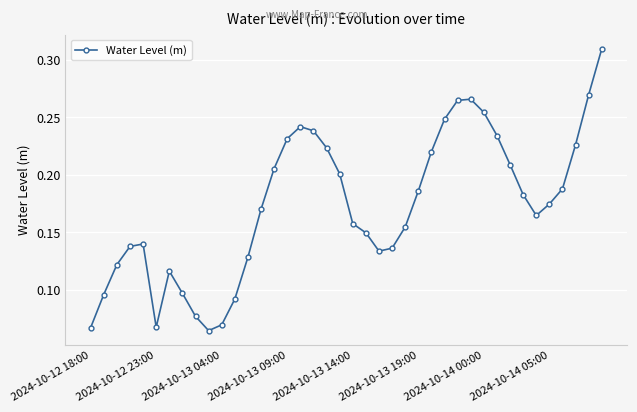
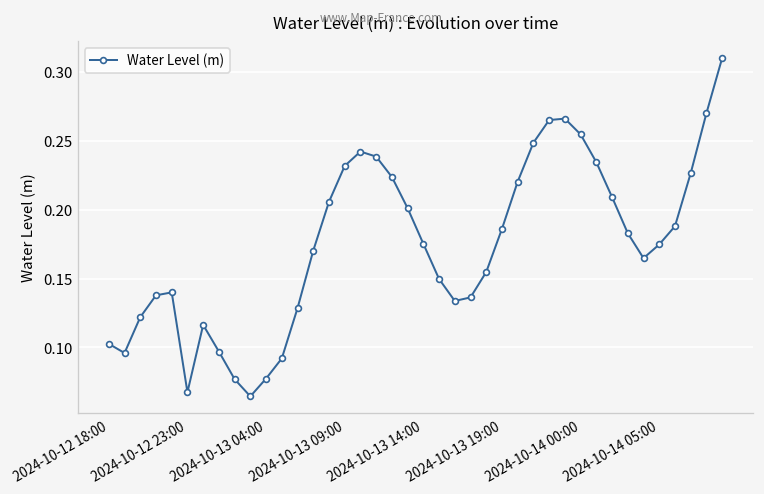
2024-10-12 18:00: 0.067 -> 0.103
2024-10-13 04:00: 0.070 -> 0.077
2024-10-13 14:00: 0.158 -> 0.175
